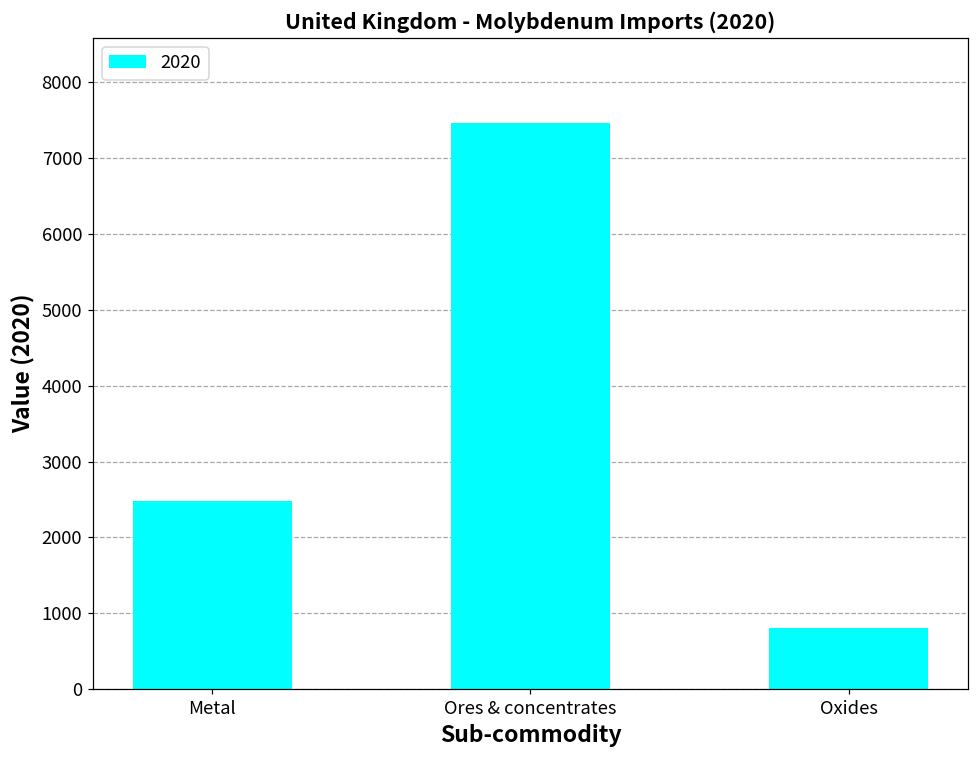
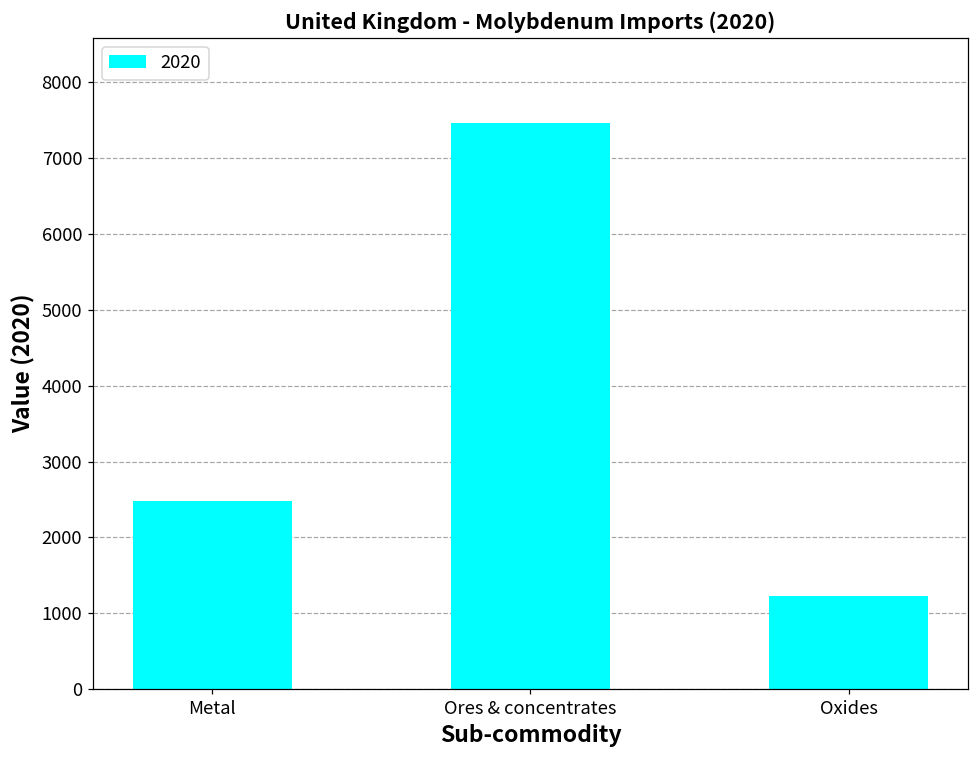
Oxides: 800 -> 1200
